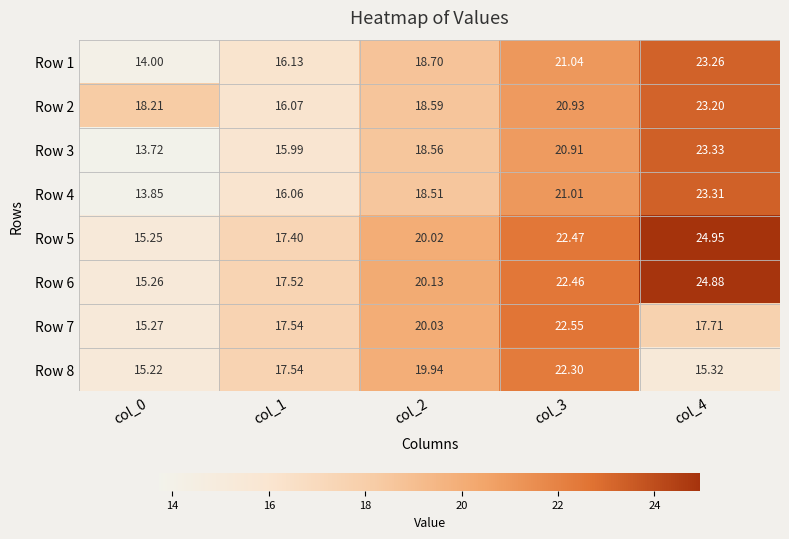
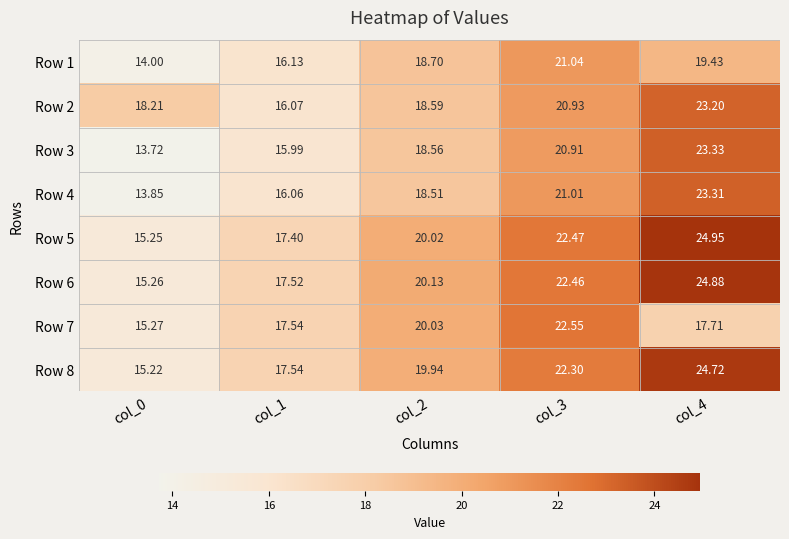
Row 1, col_4: 23.26 -> 19.43
Row 8, col_4: 15.32 -> 24.72
